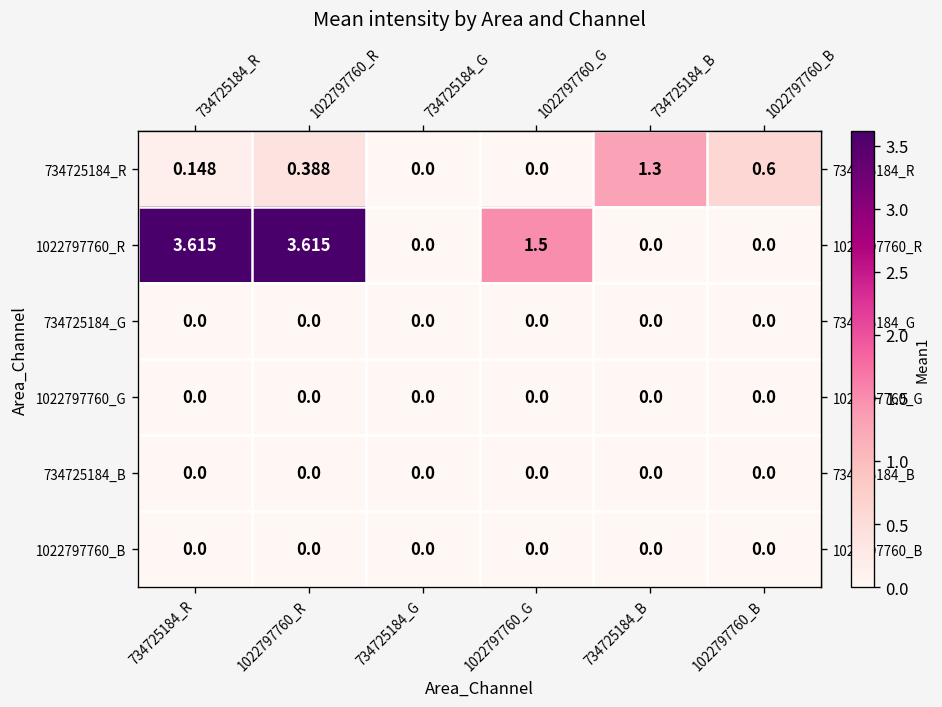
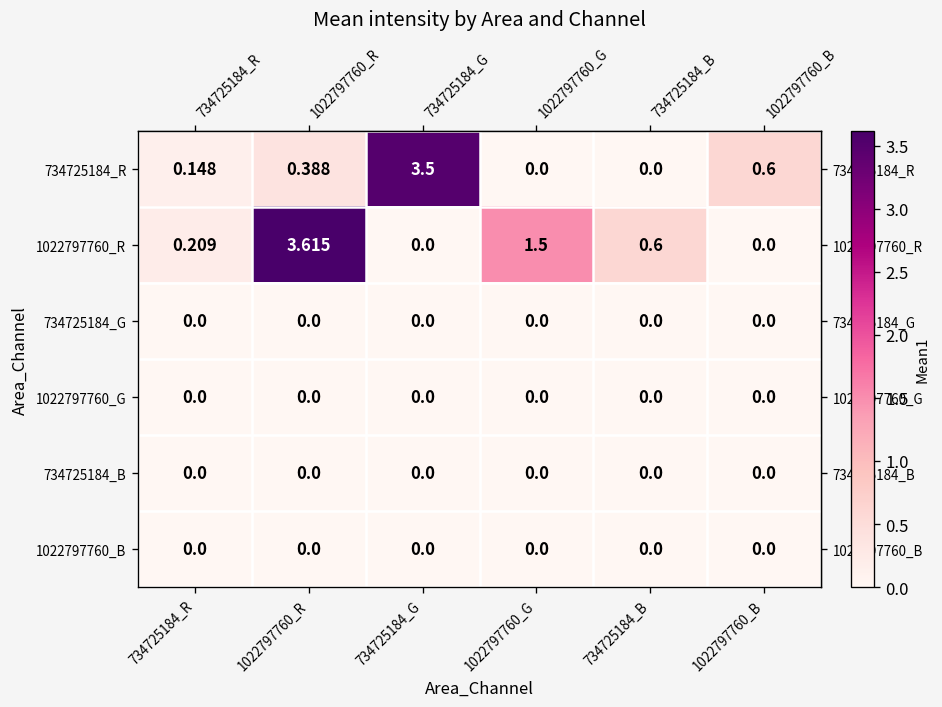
734725184_R, 734725184_G: 0.0 -> 3.5
734725184_R, 734725184_B: 1.3 -> 0.0
1022797760_R, 734725184_R: 3.615 -> 0.209
1022797760_R, 734725184_B: 0.0 -> 0.6
